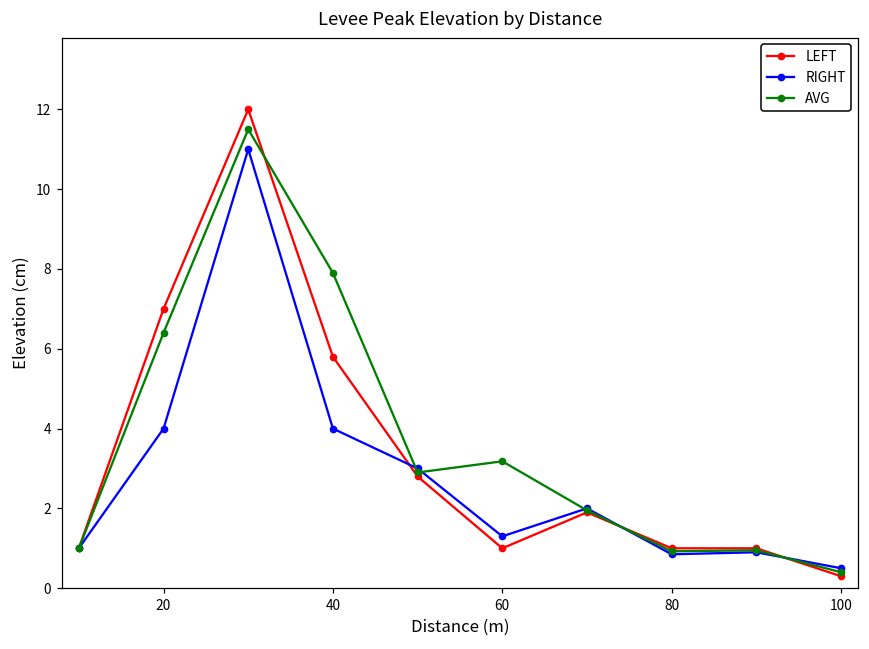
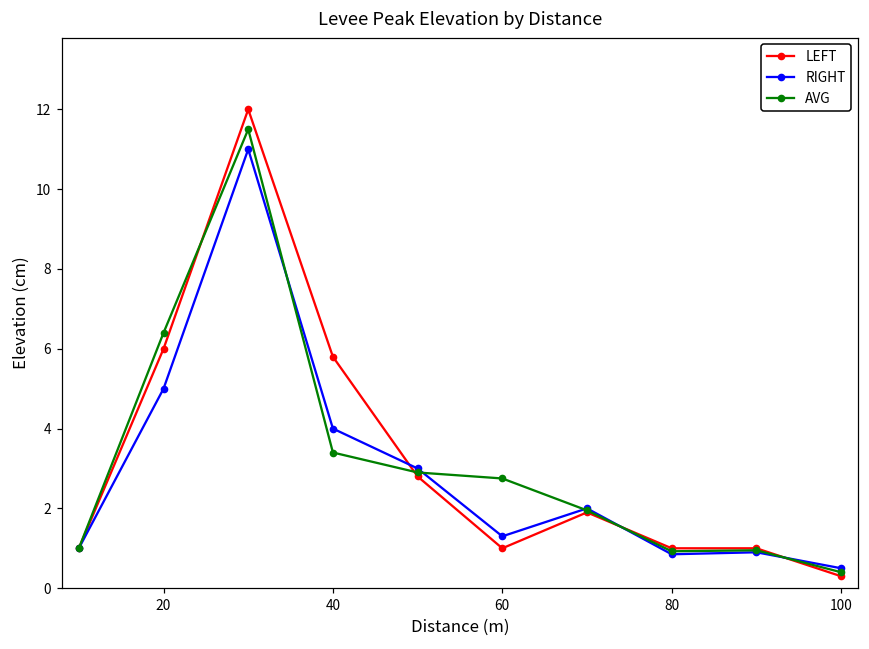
LEFT, 20: 7 -> 6
RIGHT, 20: 4 -> 5
AVG, 40: 7.9 -> 3.4
AVG, 60: 3.2 -> 2.8
